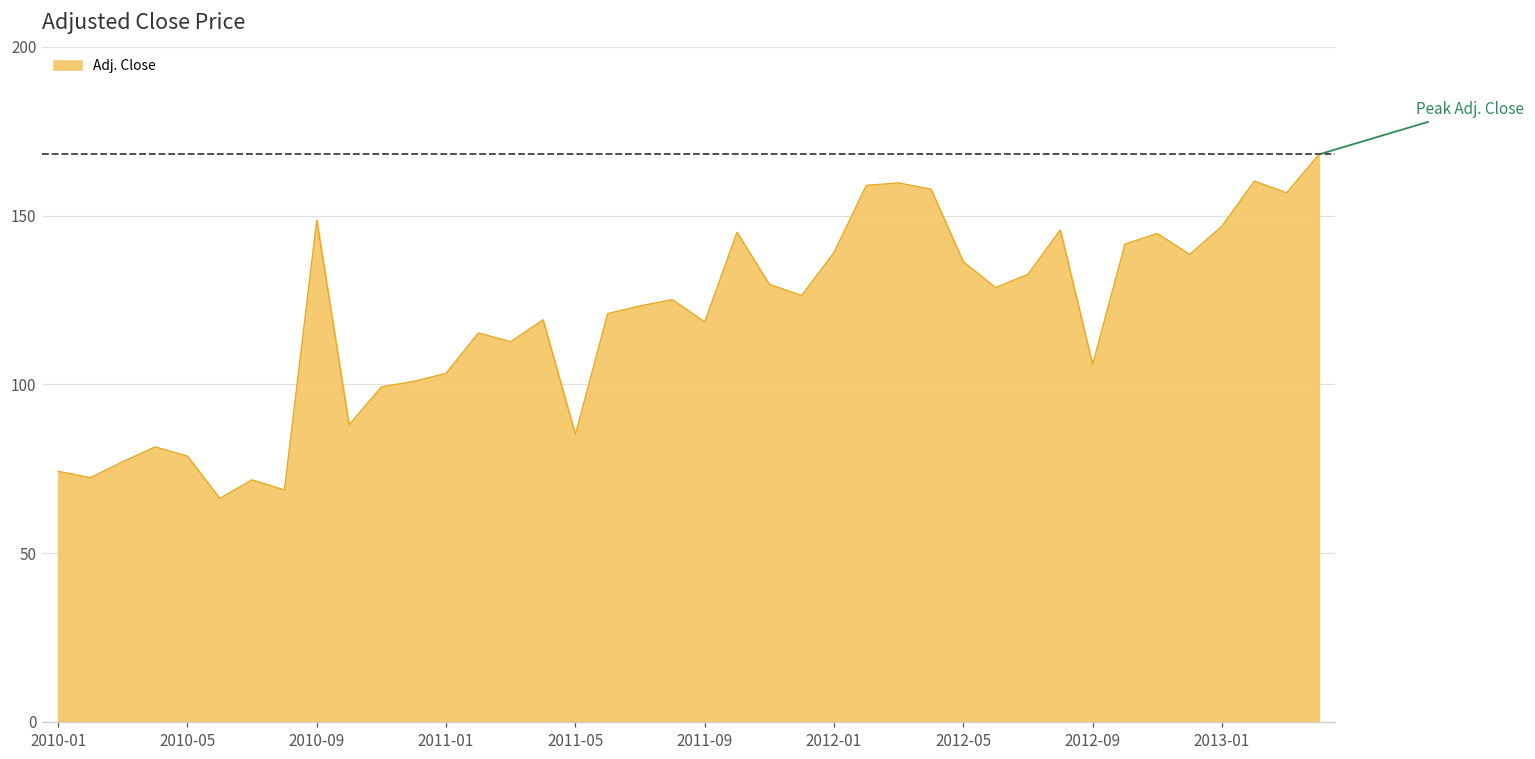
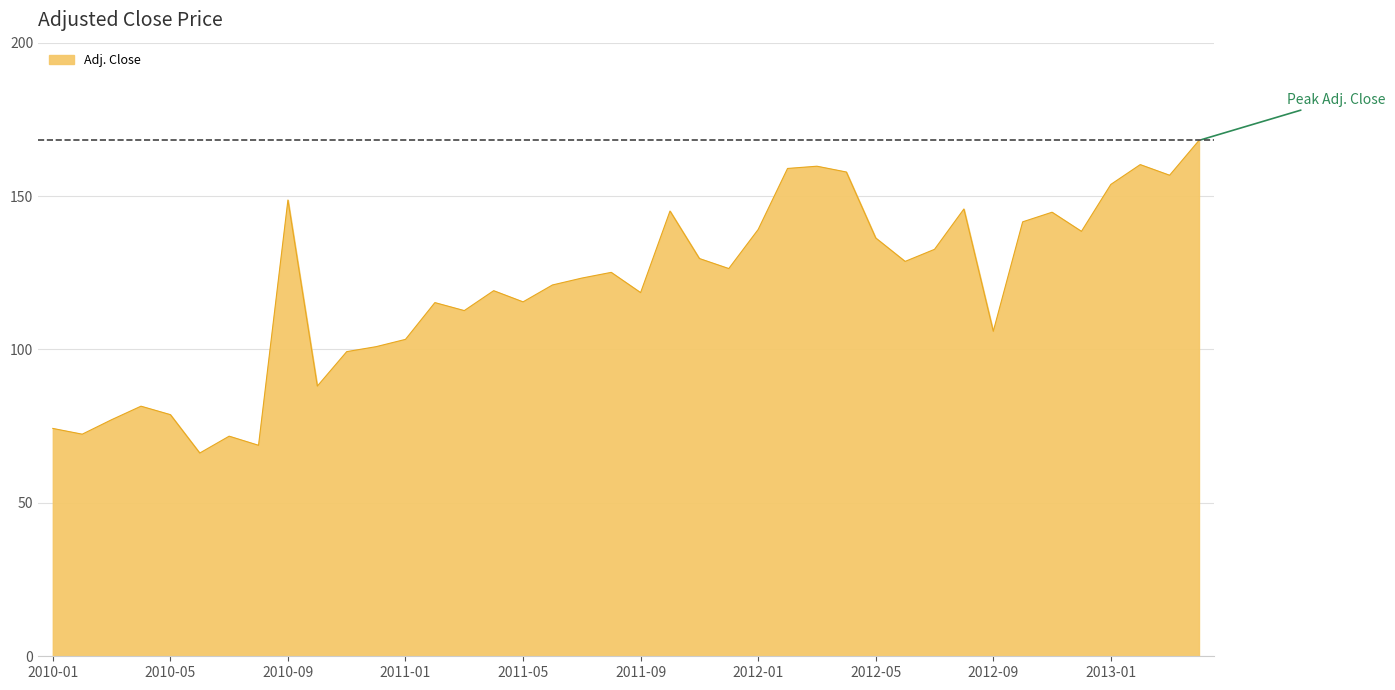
2011-05: 85 -> 116
2013-01: 147 -> 154
